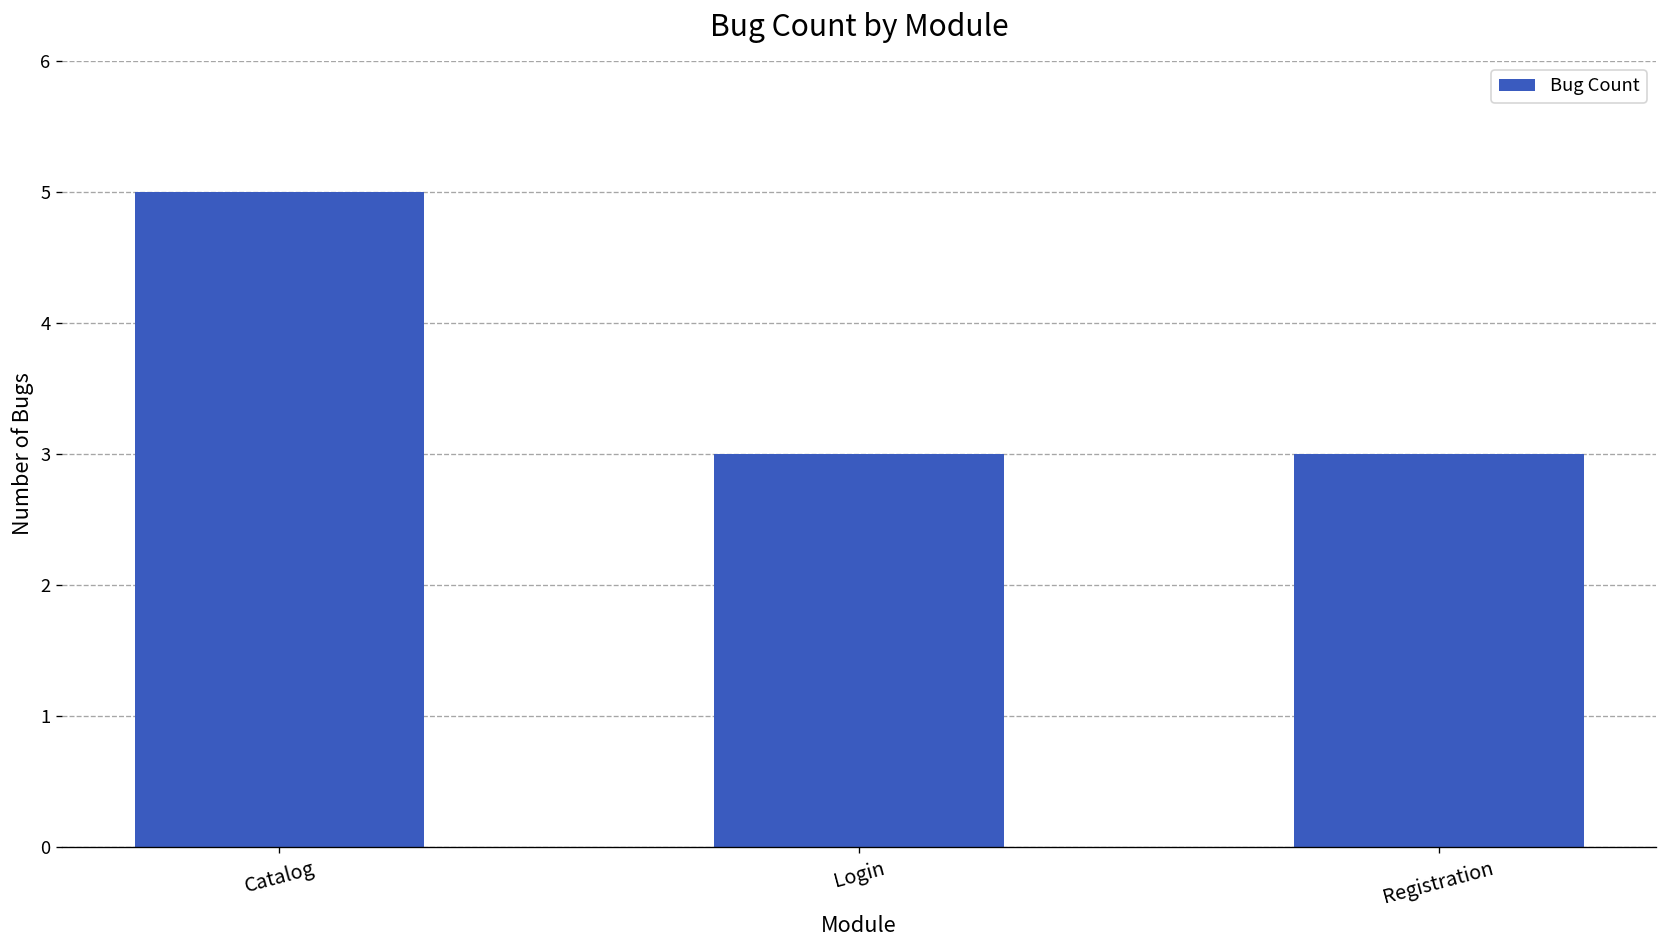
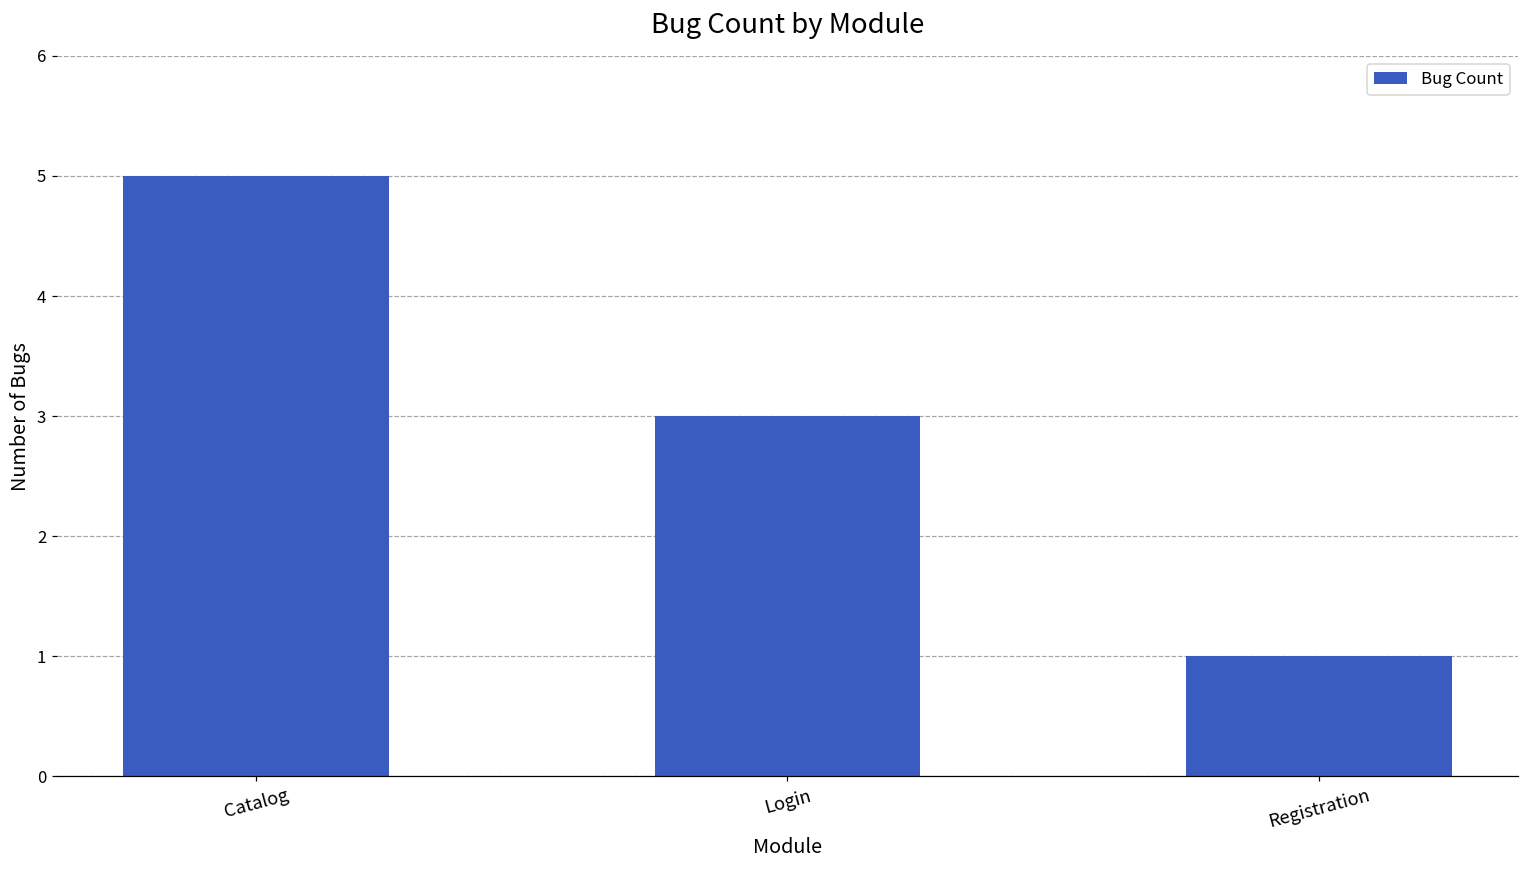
Registration: 3 -> 1
